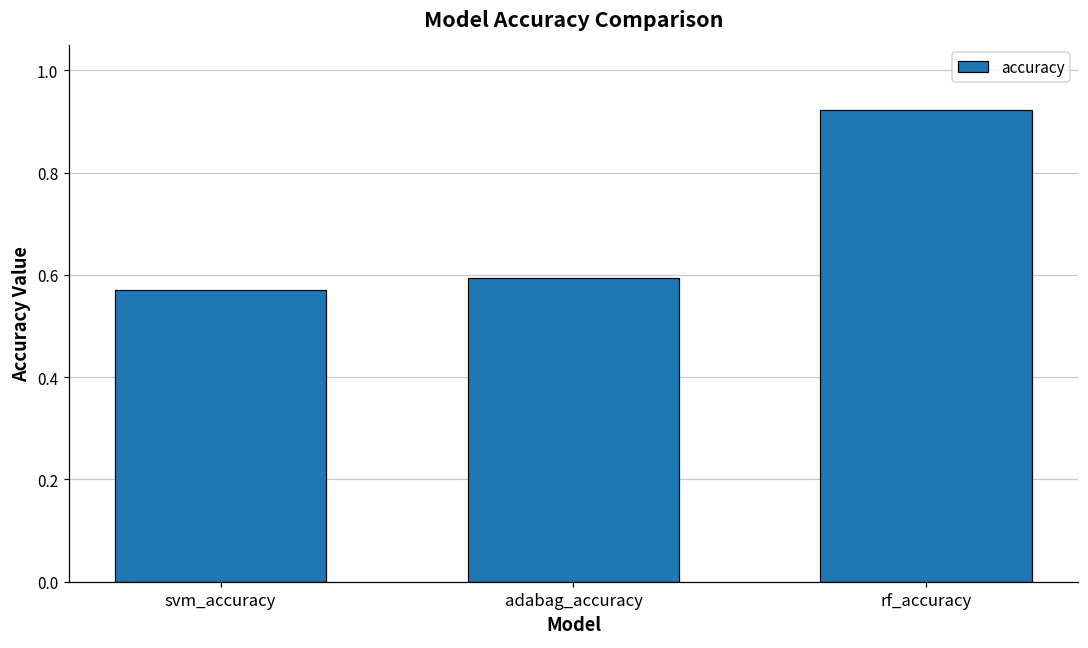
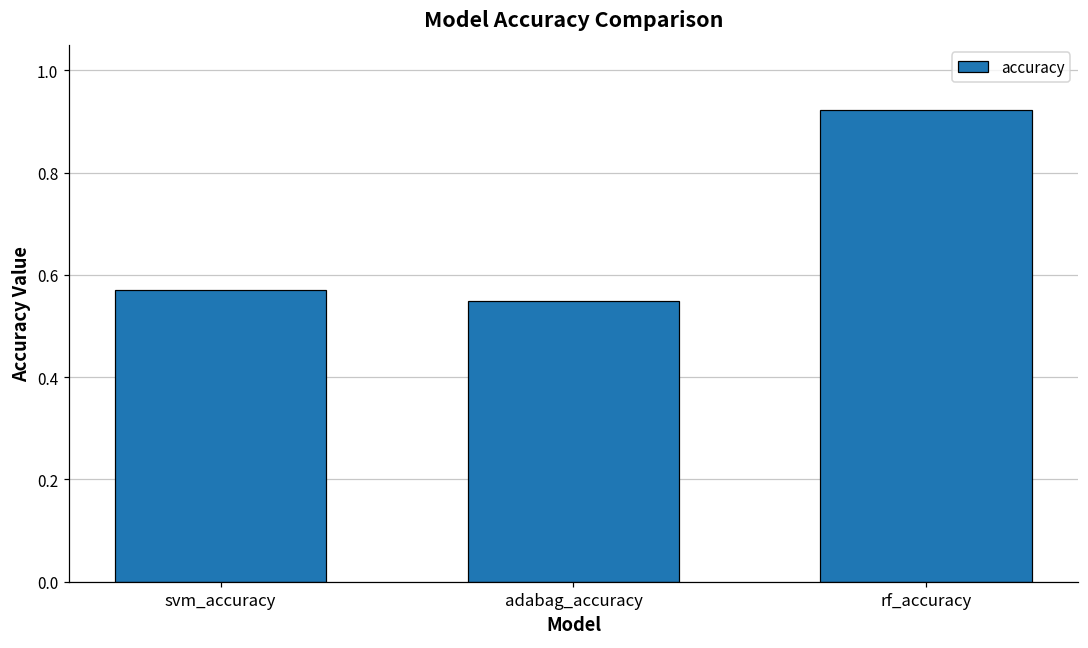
adabag_accuracy: 0.59 -> 0.55
